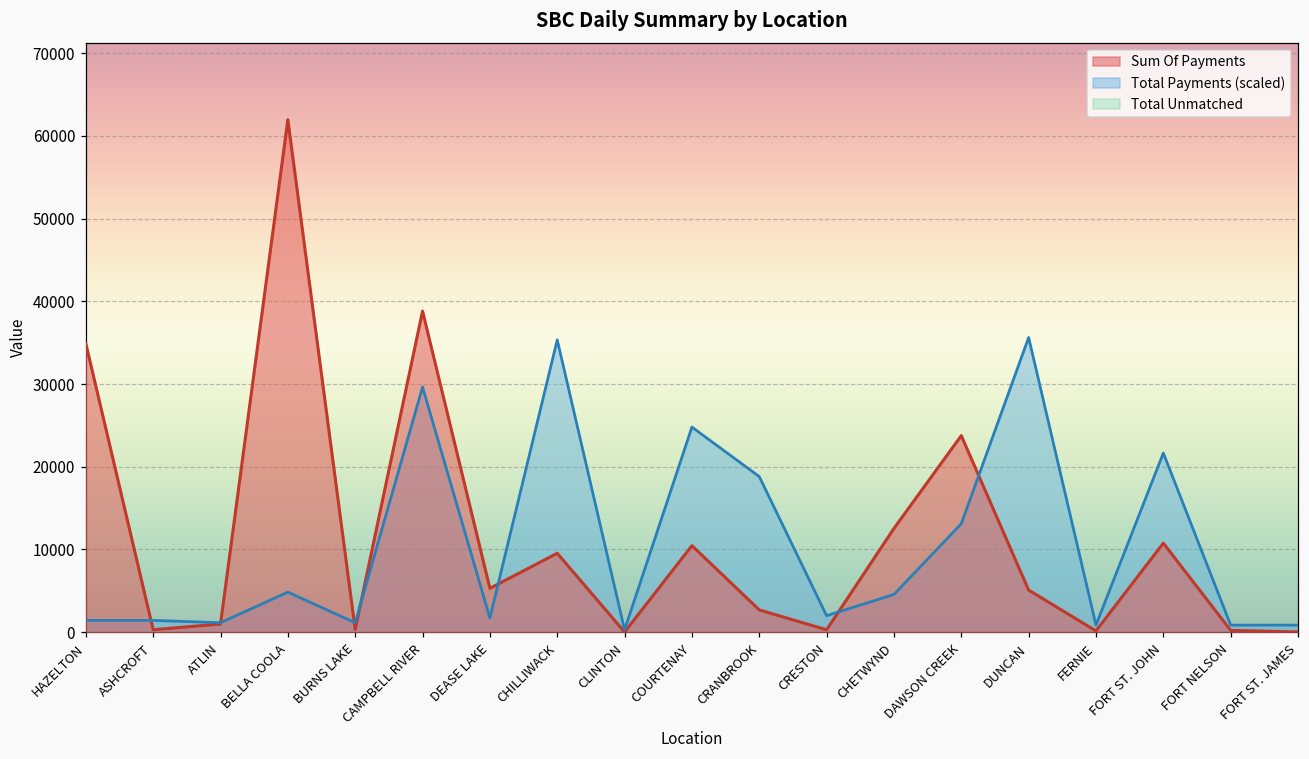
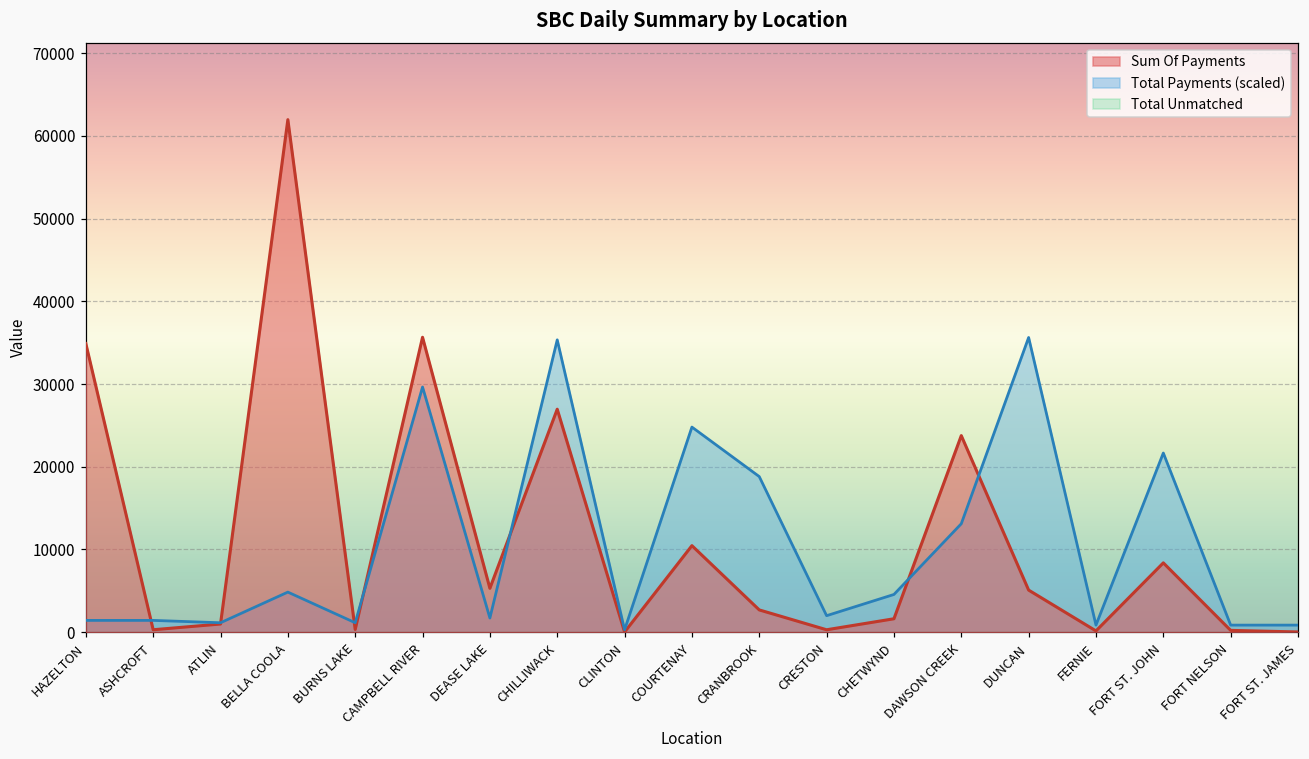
Sum Of Payments, CAMPBELL RIVER: 39000 -> 36000
Sum Of Payments, CHILLIWACK: 10000 -> 27000
Sum Of Payments, CHETWYND: 13000 -> 2000
Sum Of Payments, FORT ST. JOHN: 11000 -> 8000
